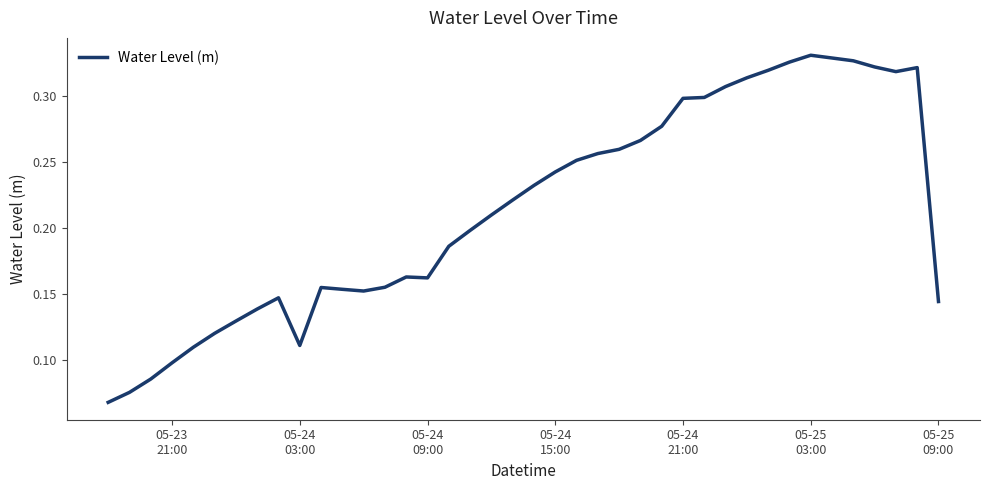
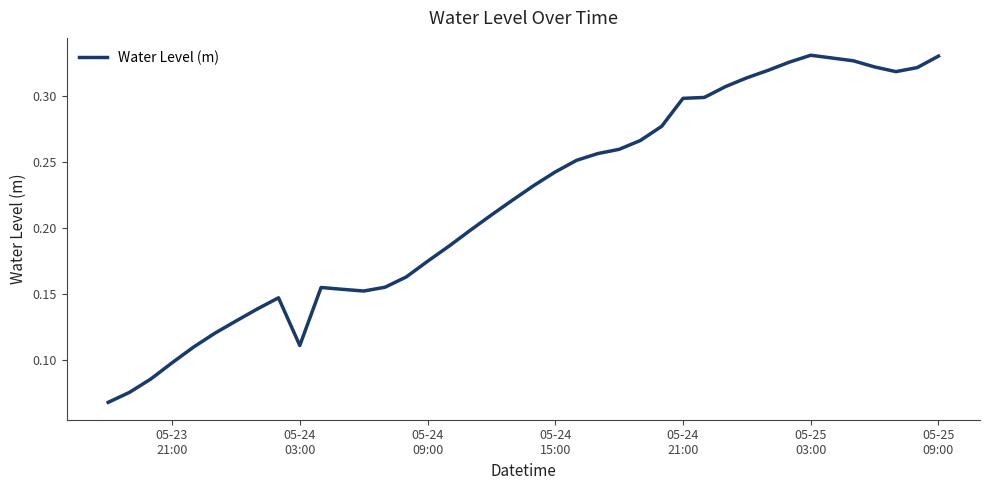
05-24 09:00: 0.162 -> 0.175
05-25 09:00: 0.144 -> 0.330
